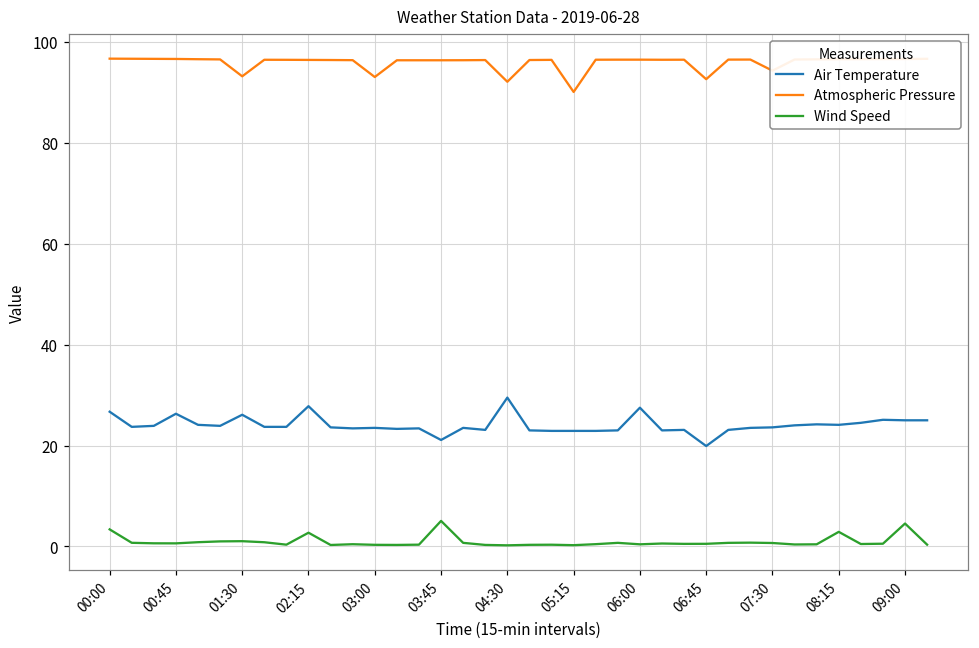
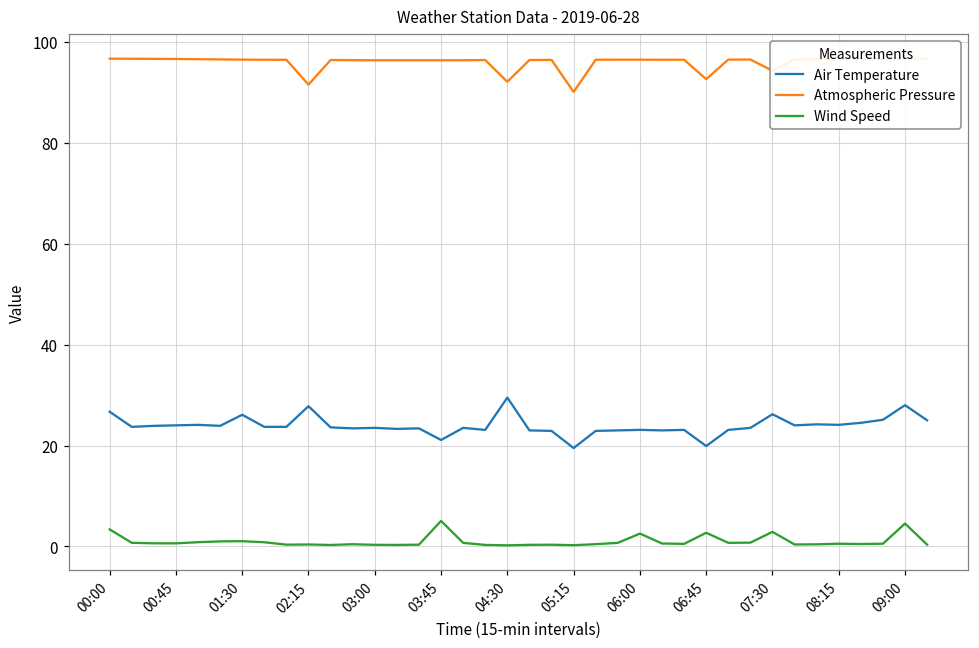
Air Temperature, 00:45: 26 -> 24
Atmospheric Pressure, 01:30: 93 -> 96
Atmospheric Pressure, 02:15: 96 -> 92
Wind Speed, 02:15: 3 -> 0
Atmospheric Pressure, 03:00: 93 -> 96
Air Temperature, 05:15: 23 -> 20
Air Temperature, 06:00: 28 -> 23
Wind Speed, 06:00: 0 -> 3
Wind Speed, 06:45: 1 -> 3
Air Temperature, 07:30: 24 -> 26
Wind Speed, 07:30: 1 -> 3
Wind Speed, 08:15: 3 -> 1
Air Temperature, 09:00: 25 -> 28
